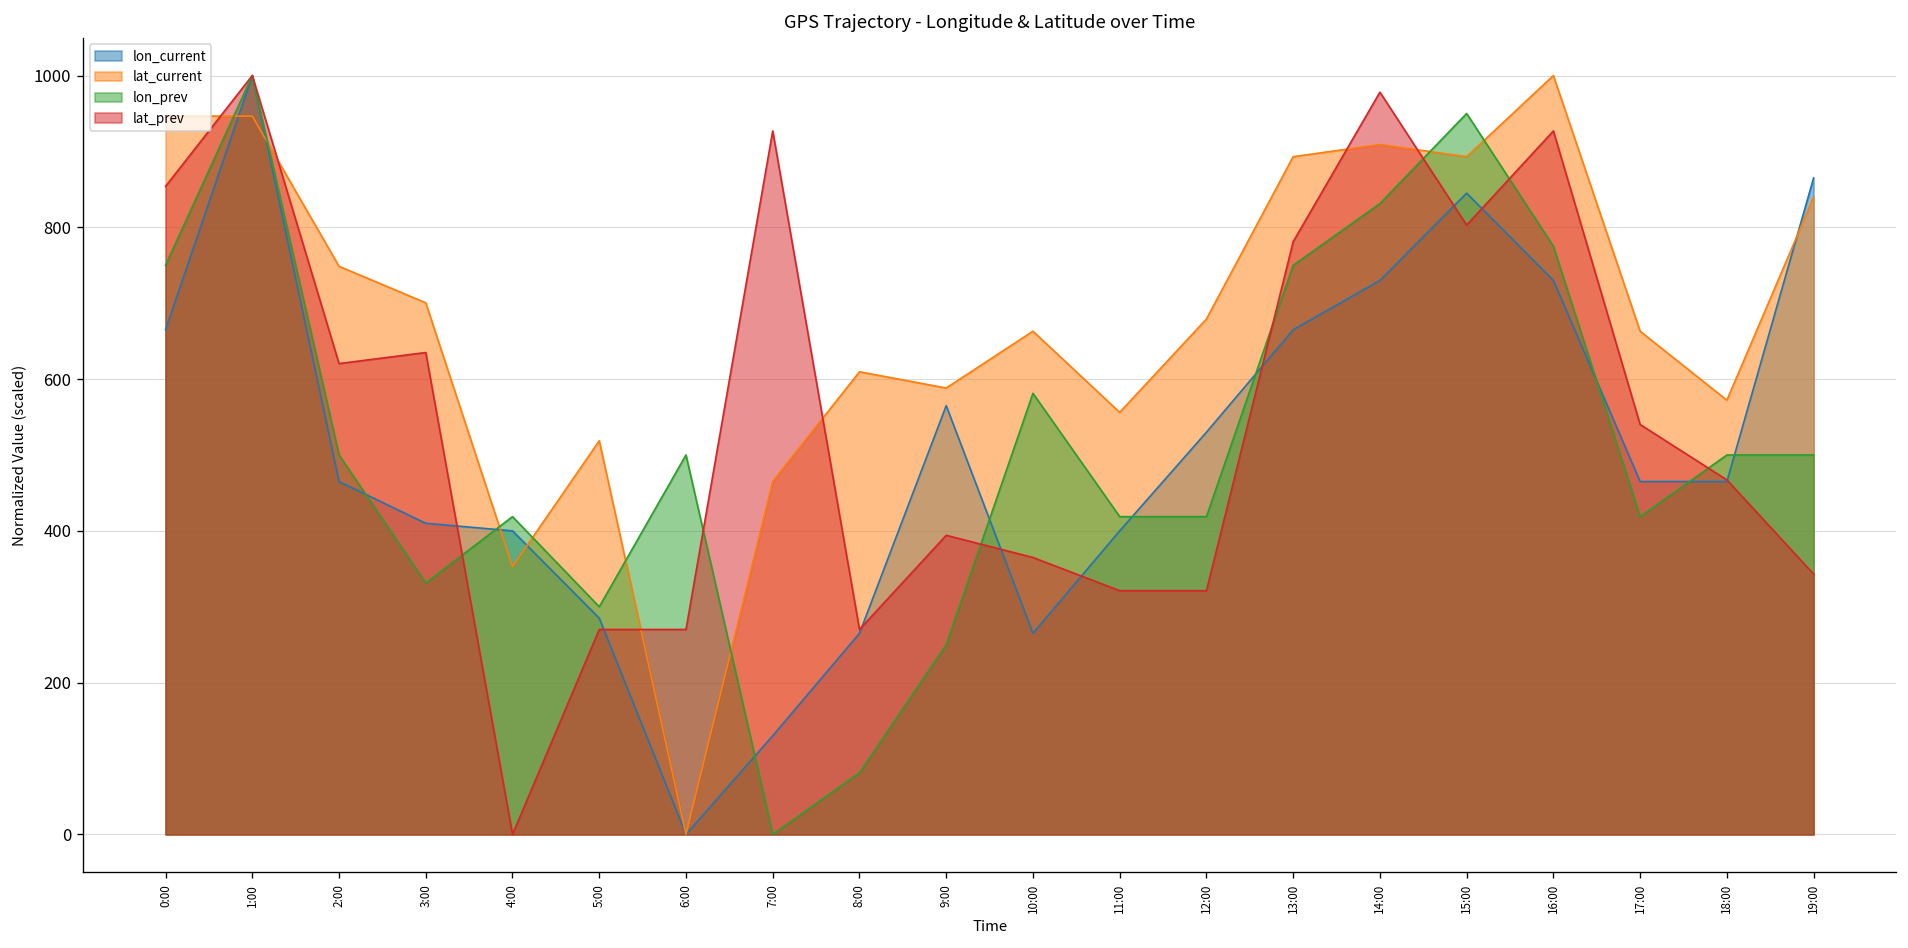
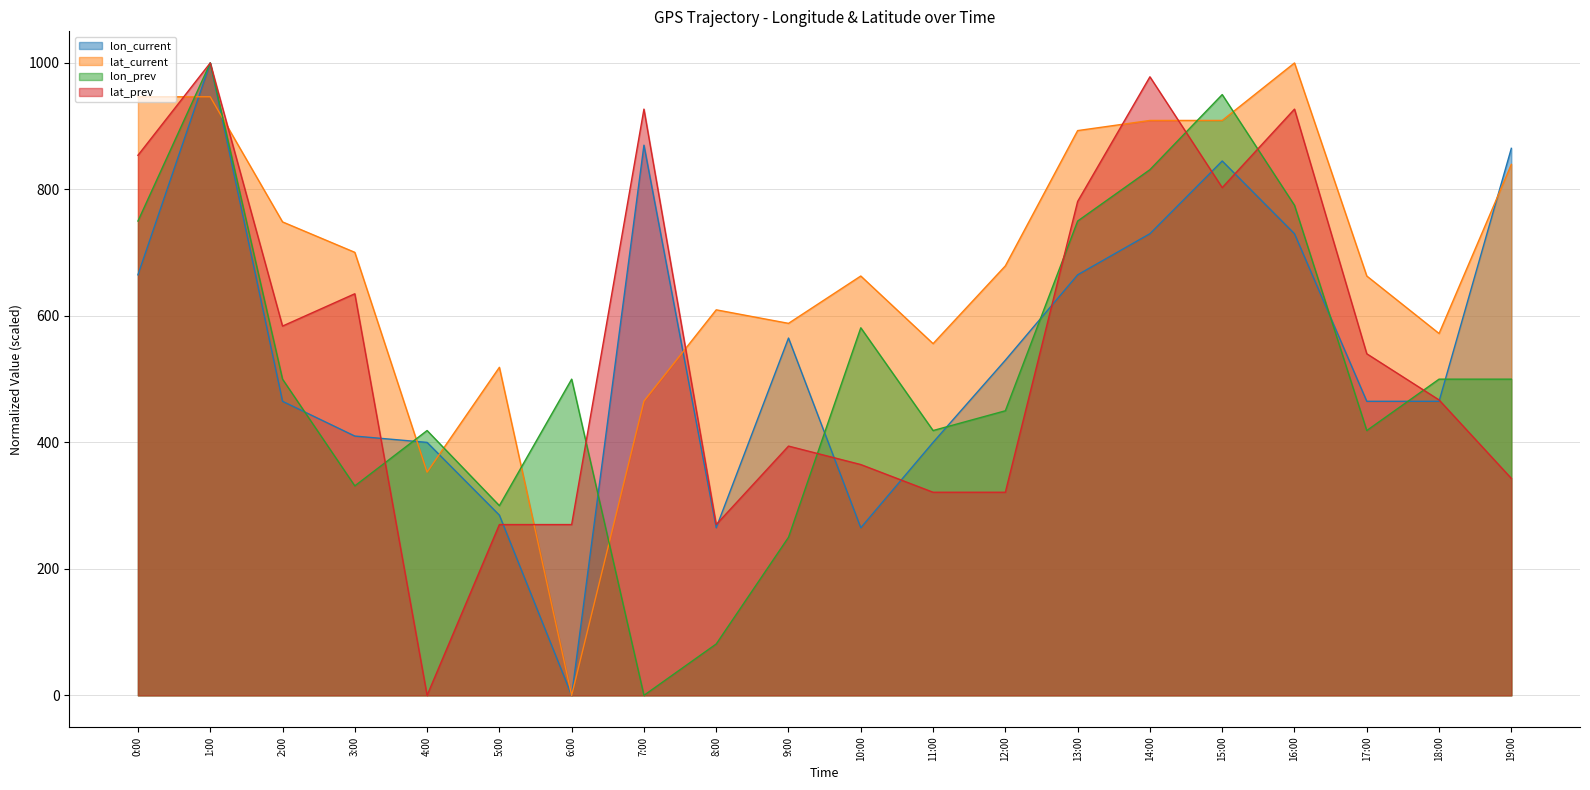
lat_prev, 2:00: 620 -> 580
lon_current, 7:00: 130 -> 870
lon_prev, 12:00: 420 -> 450
lat_current, 15:00: 890 -> 910
